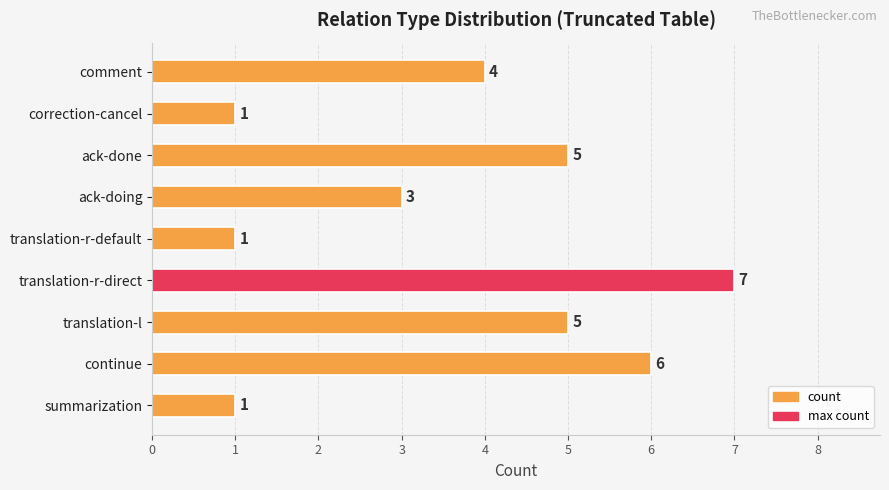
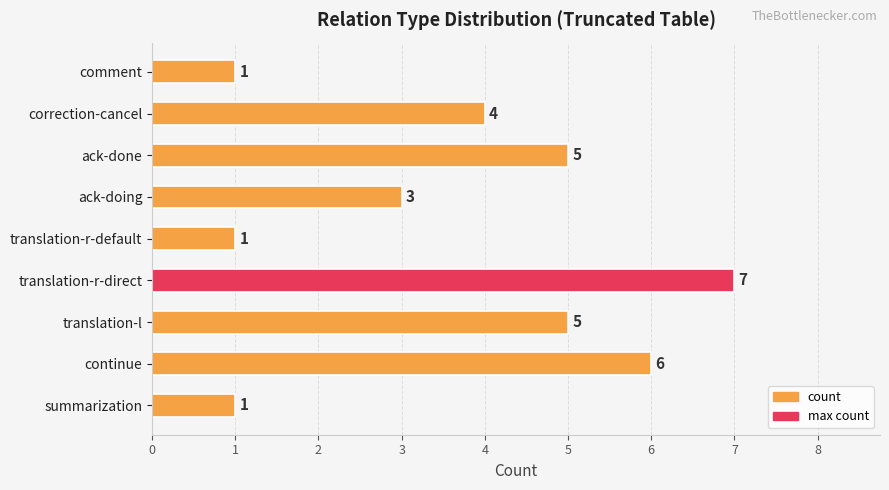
comment: 4 -> 1
correction-cancel: 1 -> 4
